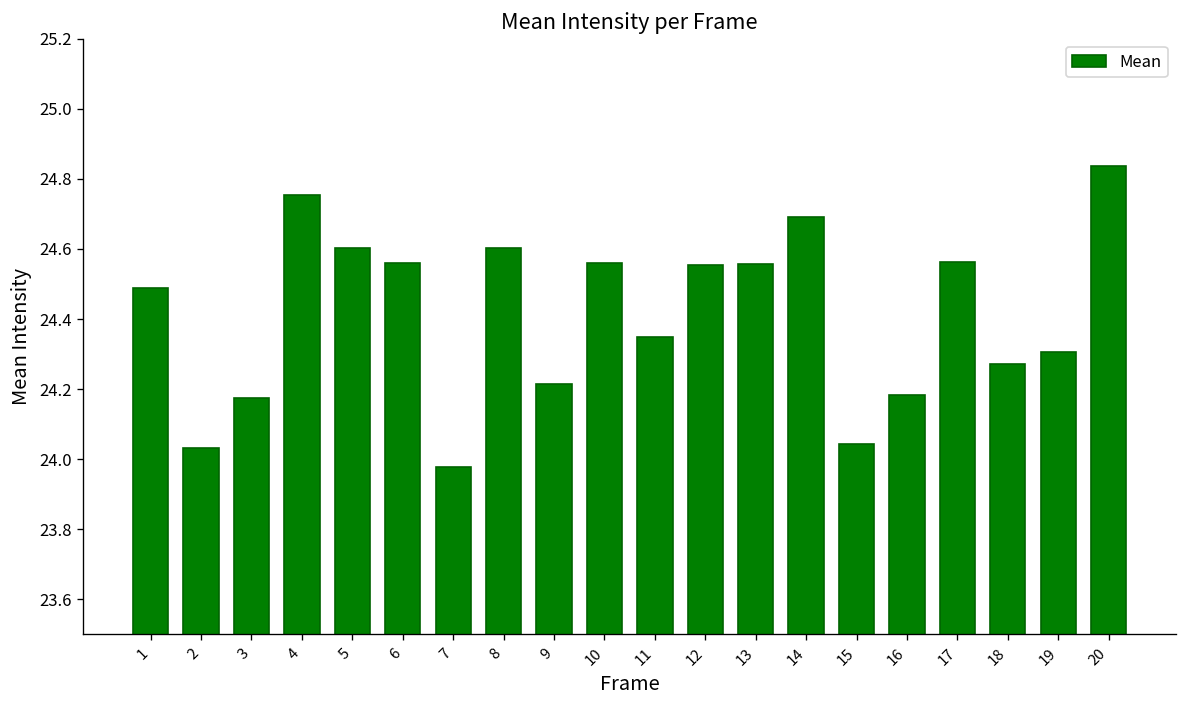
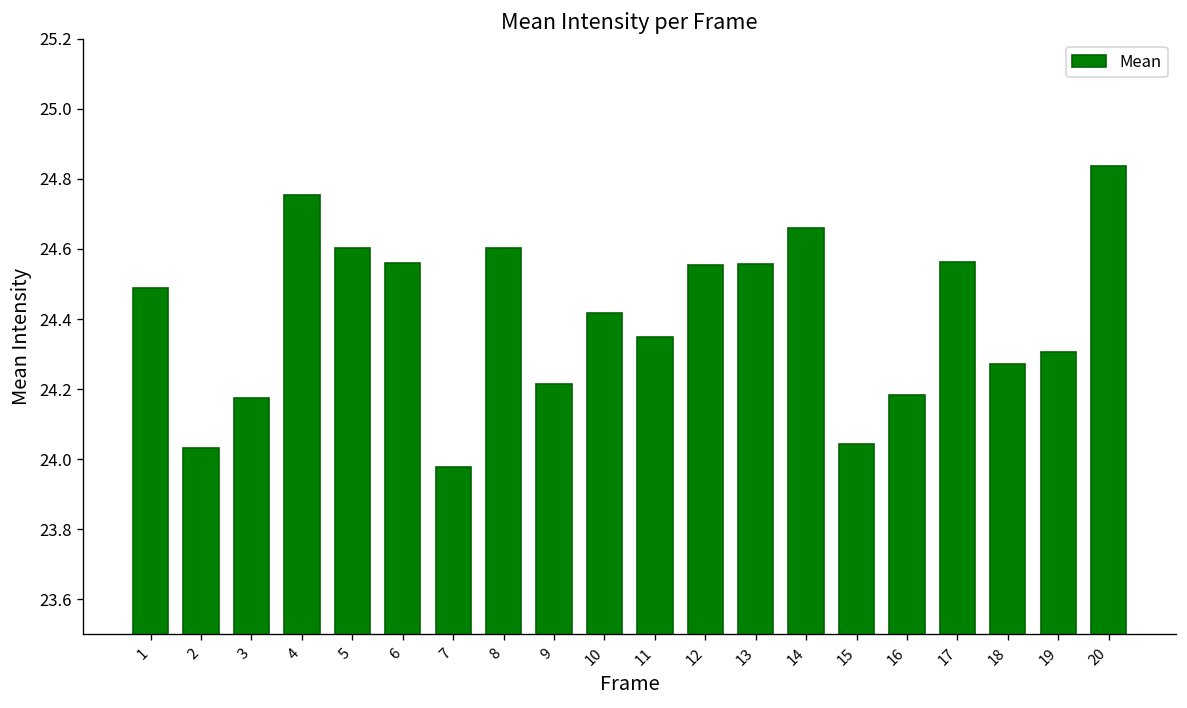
10: 24.56 -> 24.42
14: 24.69 -> 24.66
